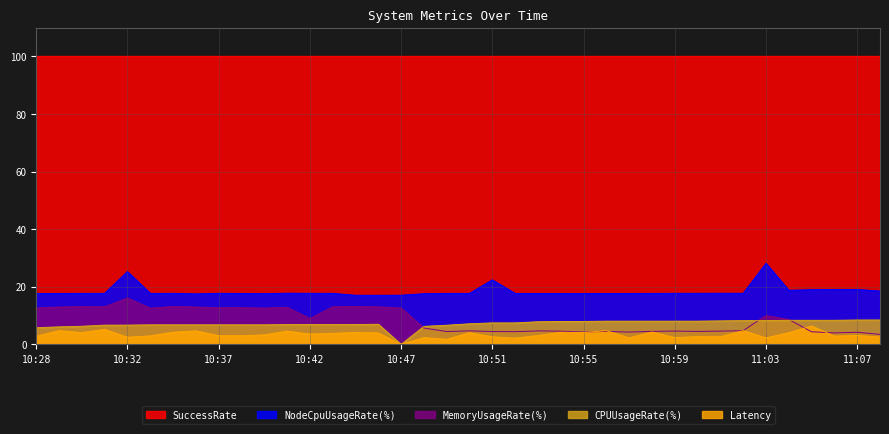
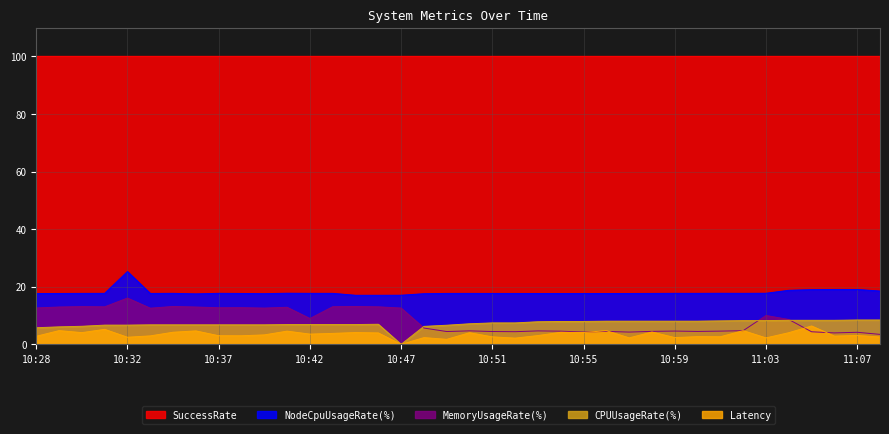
NodeCpuUsageRate(%), 10:51: 22 -> 18
NodeCpuUsageRate(%), 11:03: 28 -> 18
